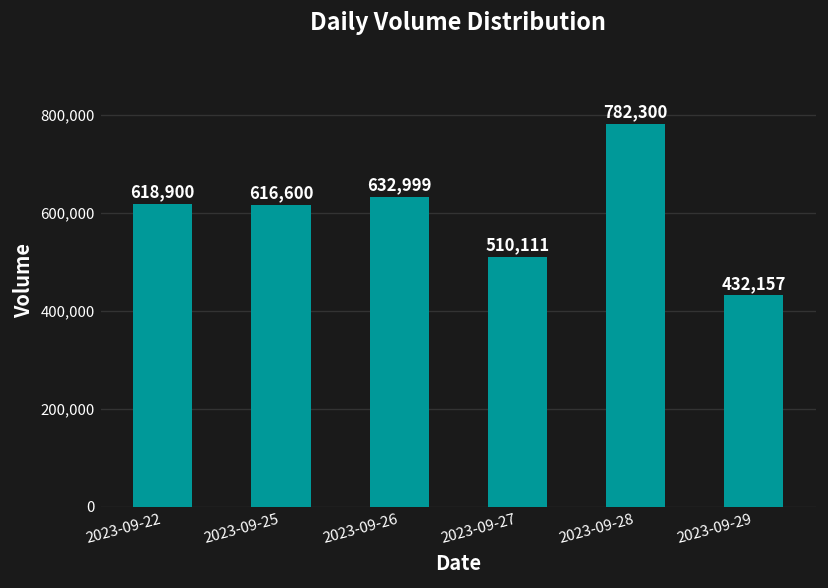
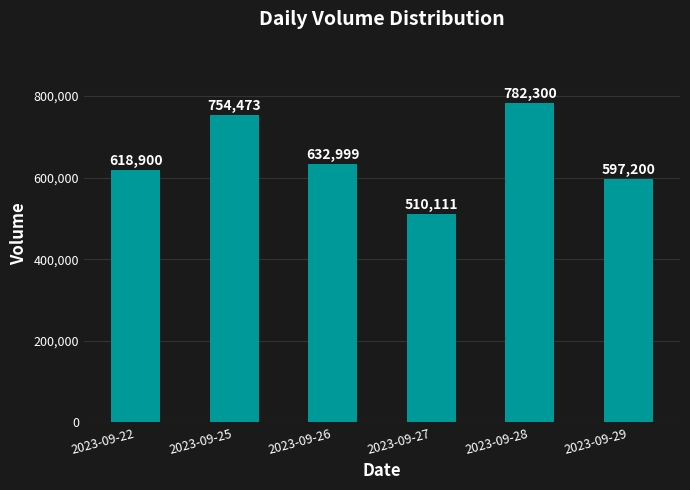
2023-09-25: 616,600 -> 754,473
2023-09-29: 432,157 -> 597,200
